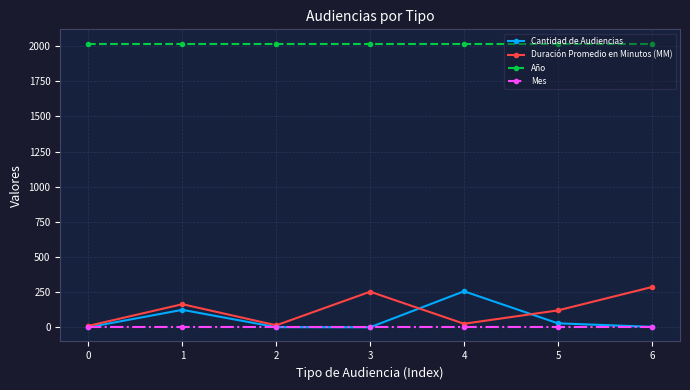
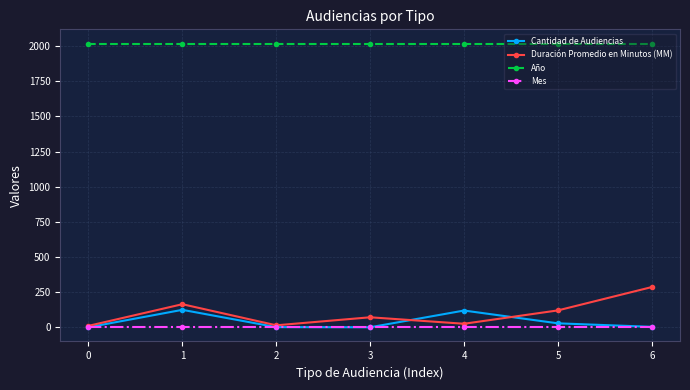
Duración Promedio en Minutos (MM), 3: 250 -> 70
Cantidad de Audiencias, 4: 260 -> 120
